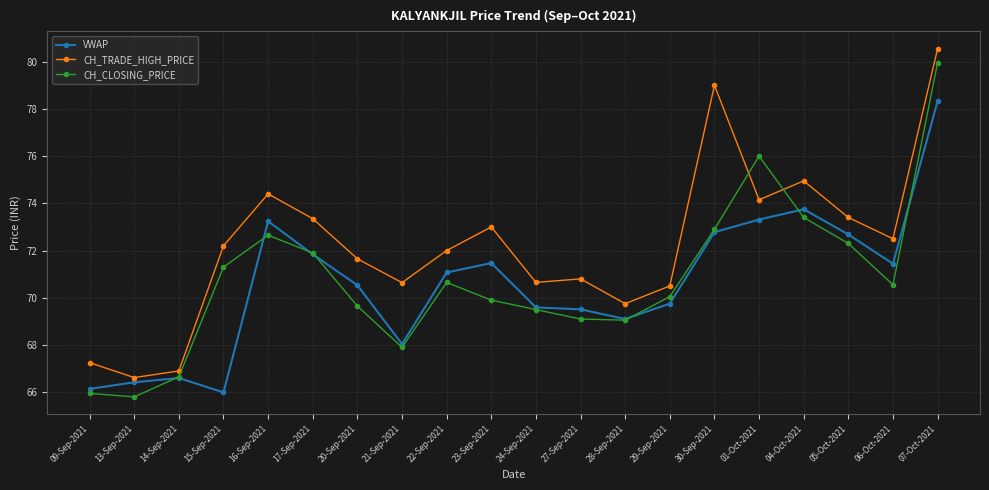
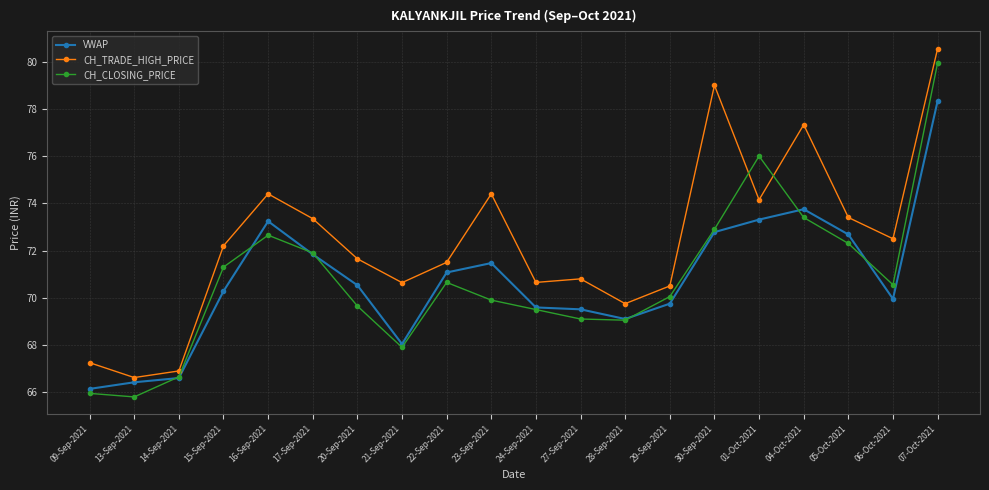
VWAP, 15-Sep-2021: 66.0 -> 70.3
CH_TRADE_HIGH_PRICE, 22-Sep-2021: 72.0 -> 71.5
CH_TRADE_HIGH_PRICE, 23-Sep-2021: 73.0 -> 74.4
CH_TRADE_HIGH_PRICE, 04-Oct-2021: 75.0 -> 77.3
VWAP, 06-Oct-2021: 71.4 -> 70.0
